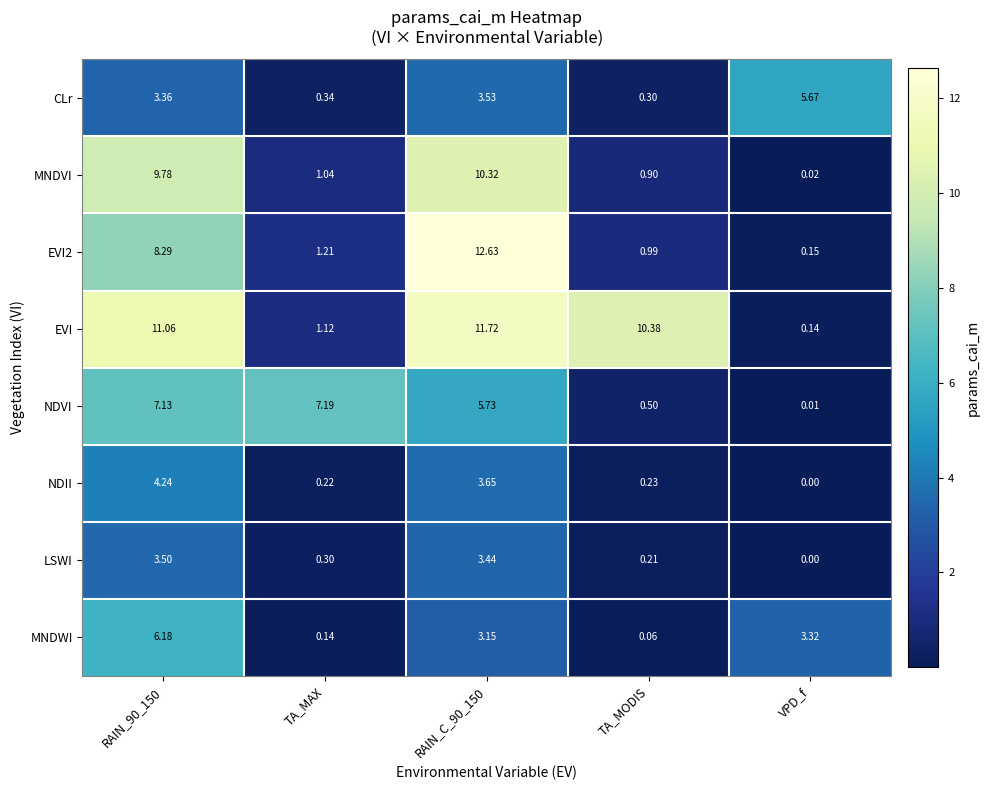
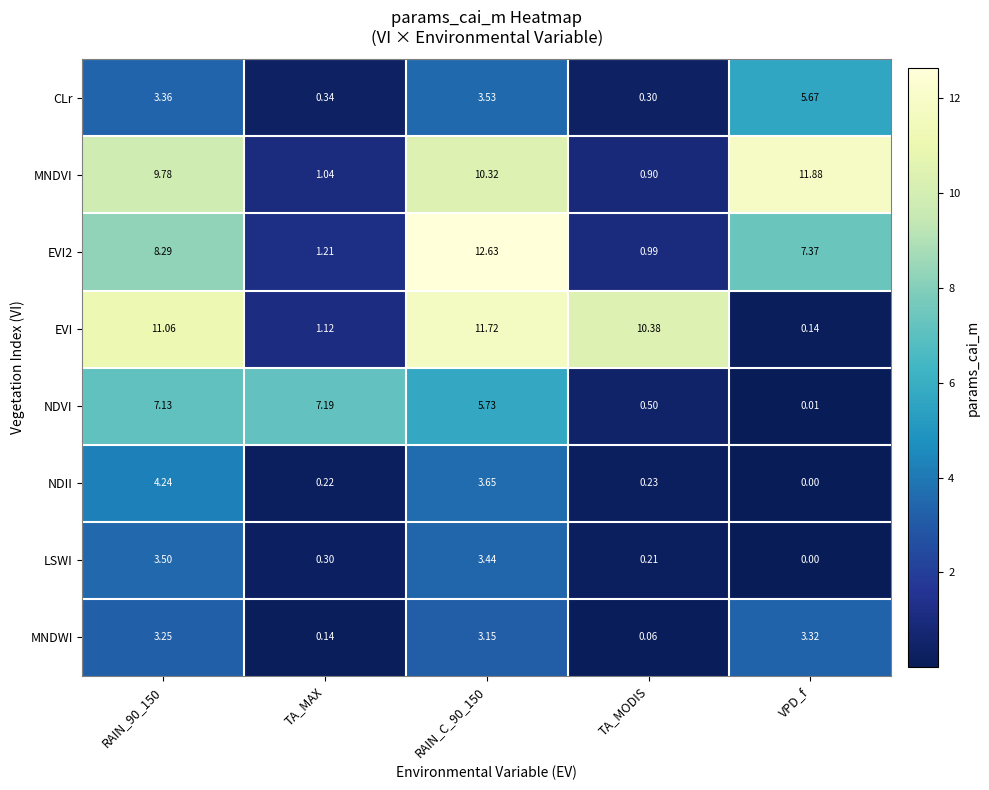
MNDVI, VPD_f: 0.02 -> 11.88
EVI2, VPD_f: 0.15 -> 7.37
MNDWI, RAIN_90_150: 6.18 -> 3.25
